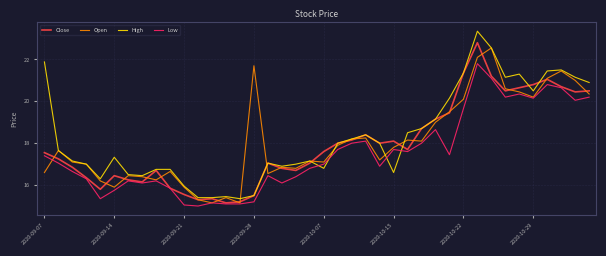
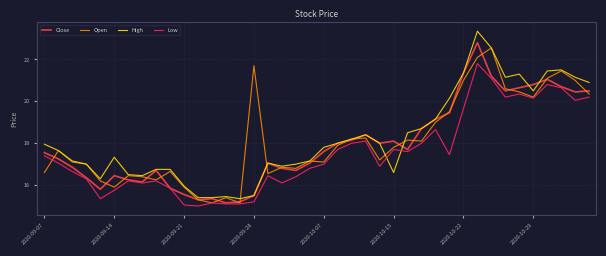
High, 2020-09-07: 21.9 -> 18.0
High, 2020-10-07: 16.8 -> 17.8
Open, 2020-10-22: 20.1 -> 21.0
